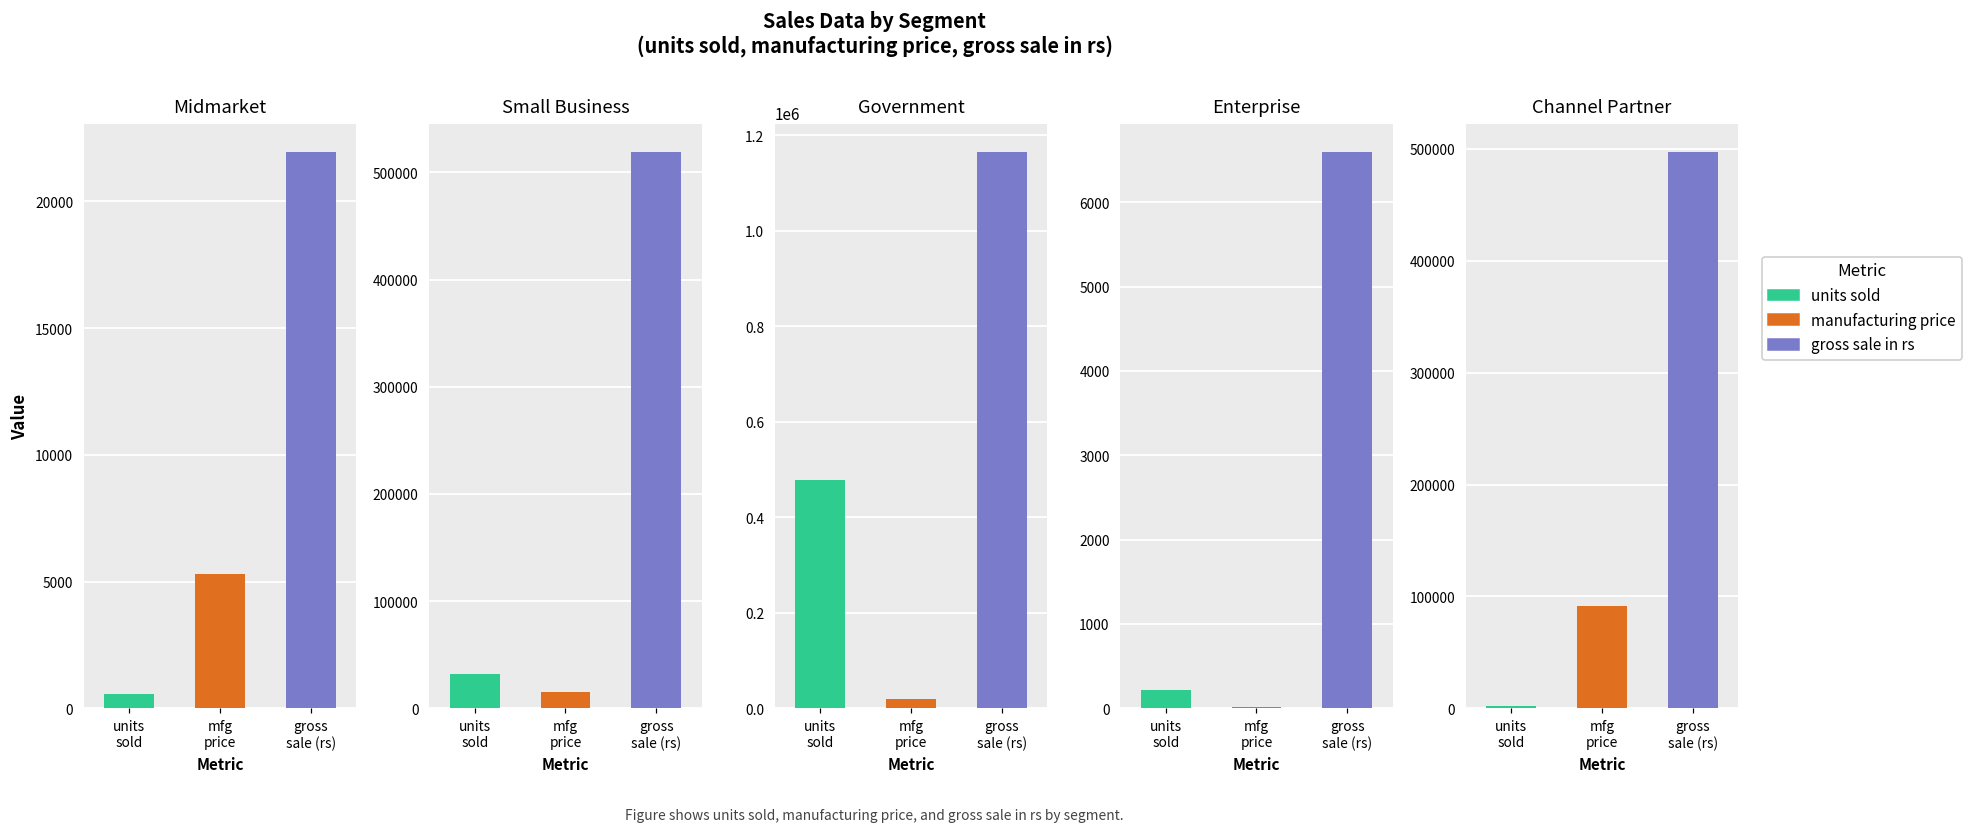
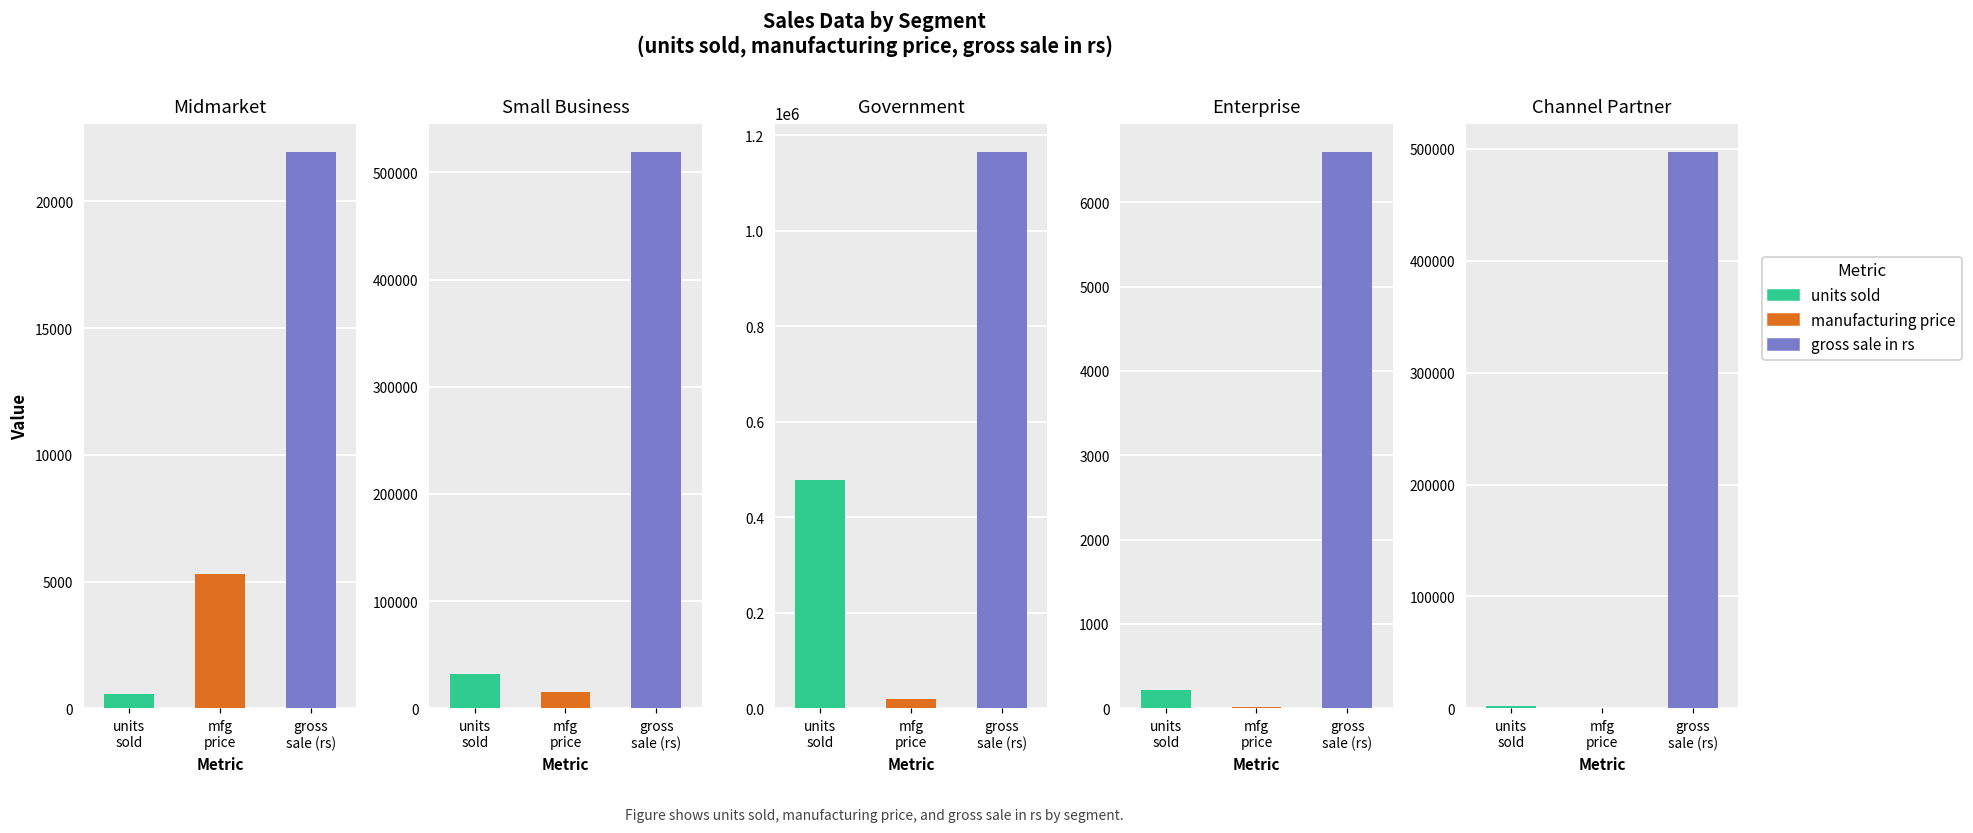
Channel Partner, mfg price: 92000 -> 0
